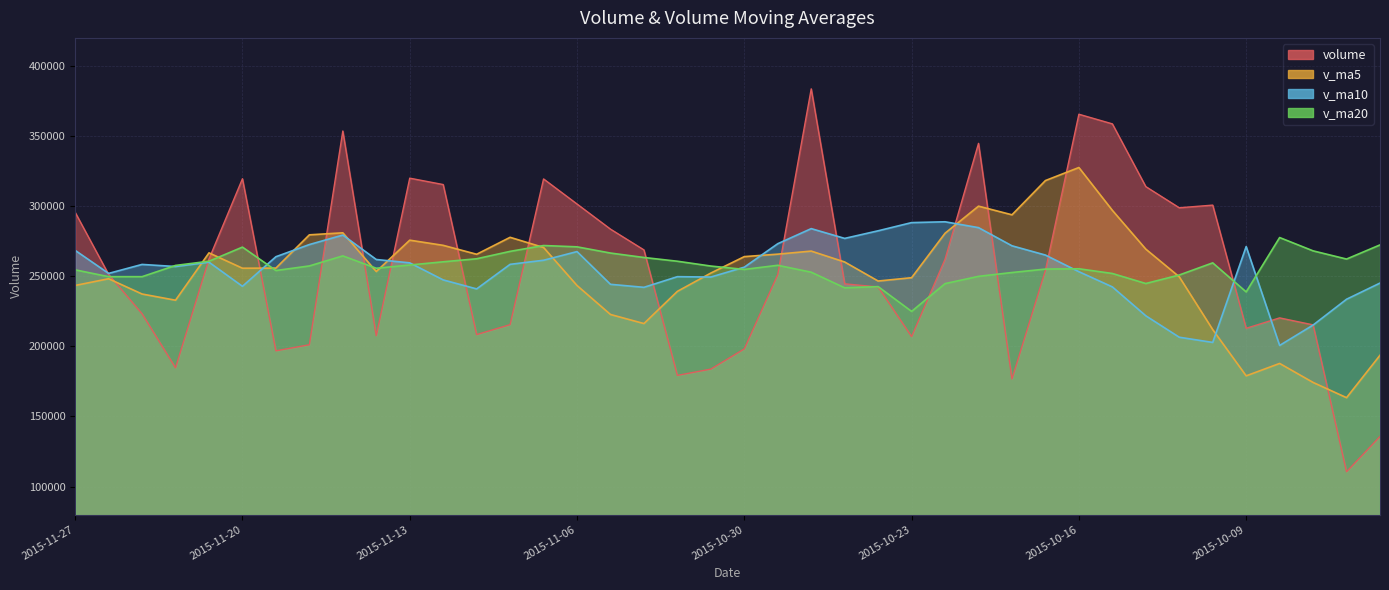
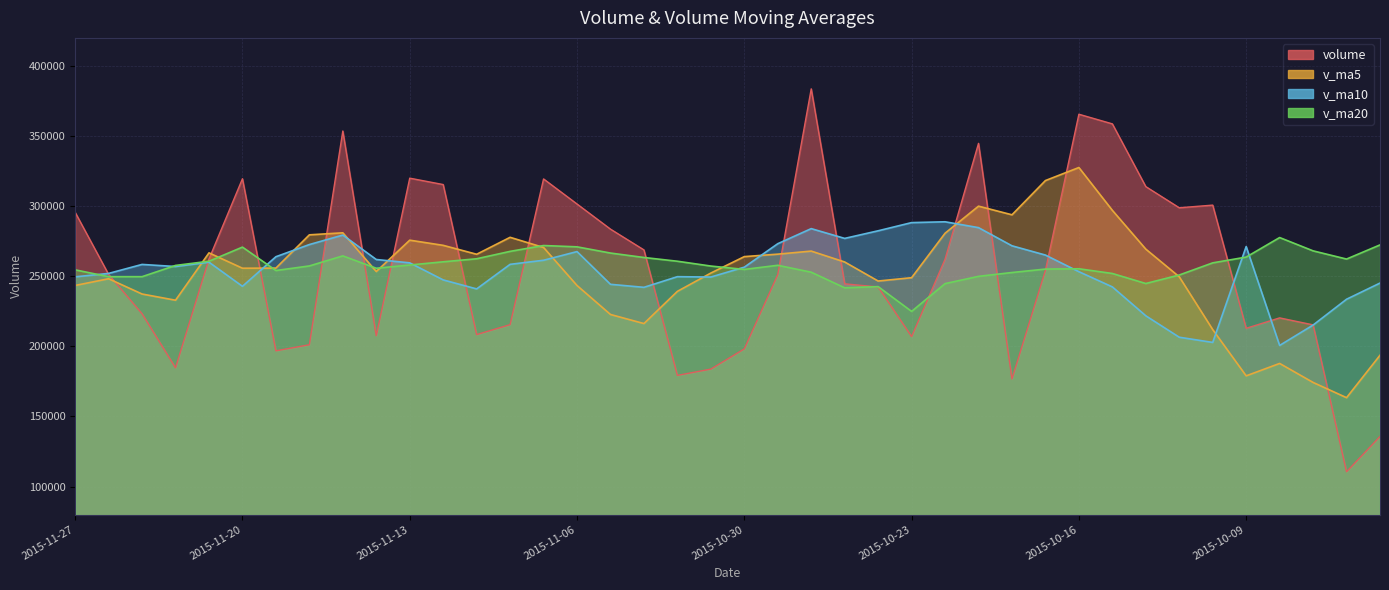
v_ma10, 2015-11-27: 268000 -> 250000
v_ma20, 2015-10-09: 239000 -> 264000
